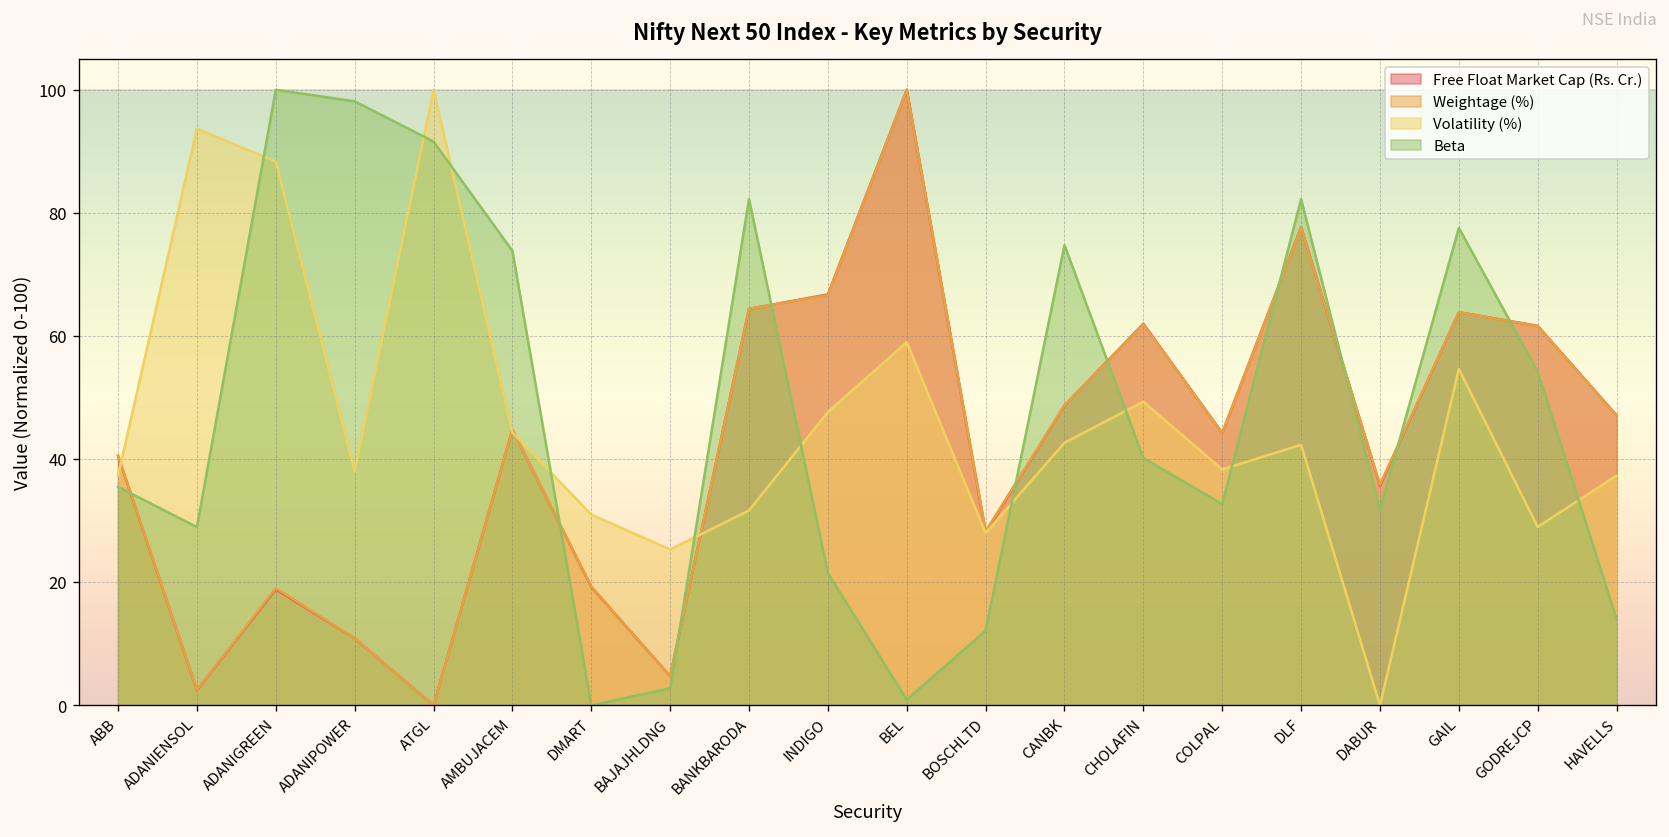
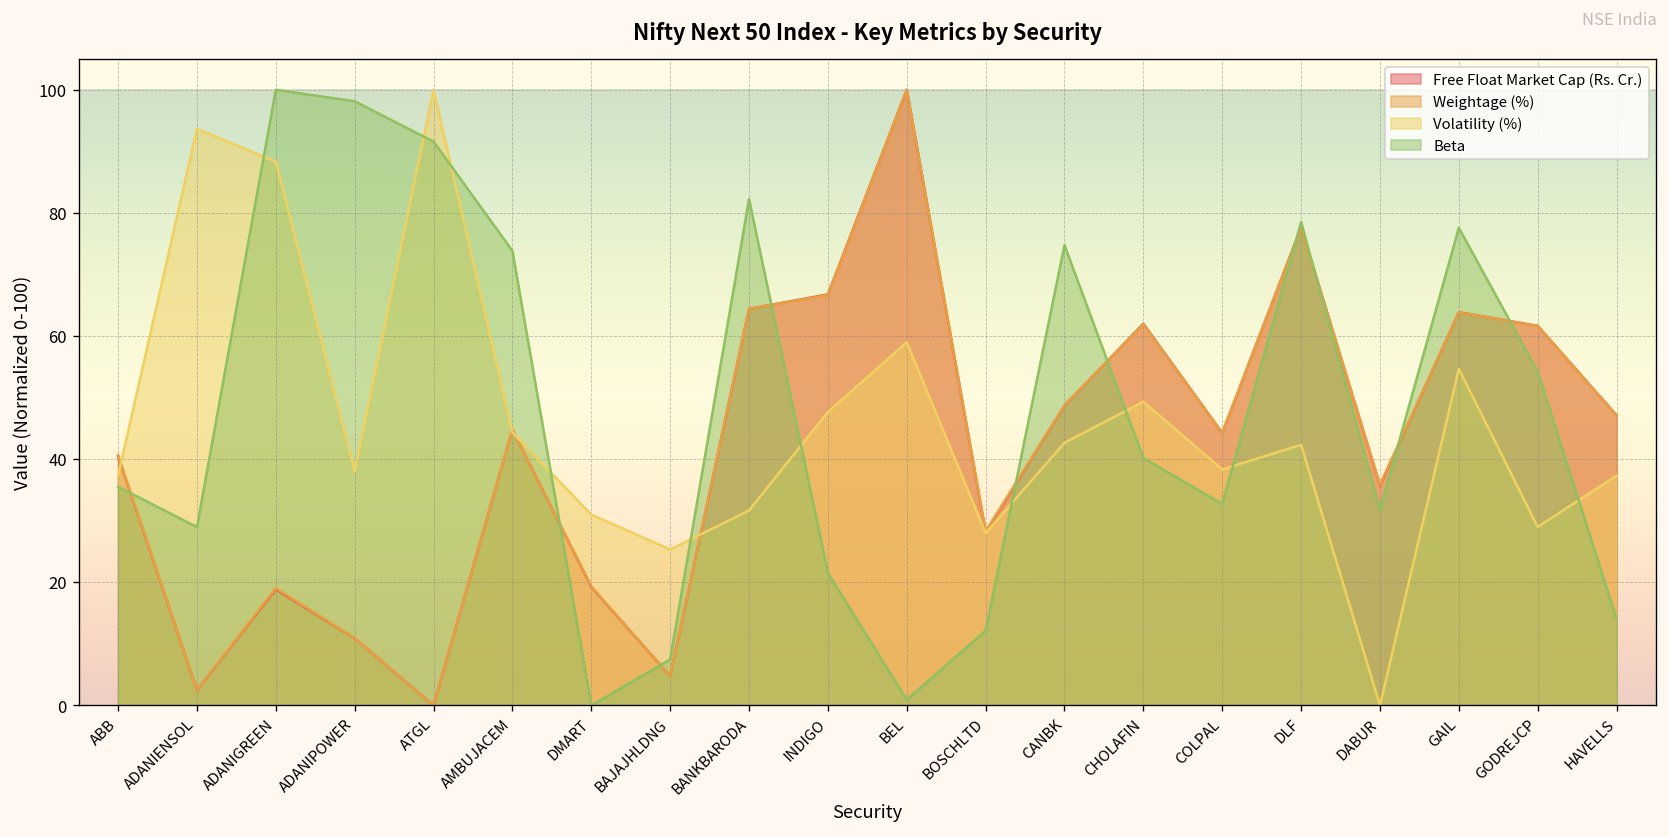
Beta, BAJAJHLDNG: 3 -> 7
Beta, DLF: 82 -> 79
